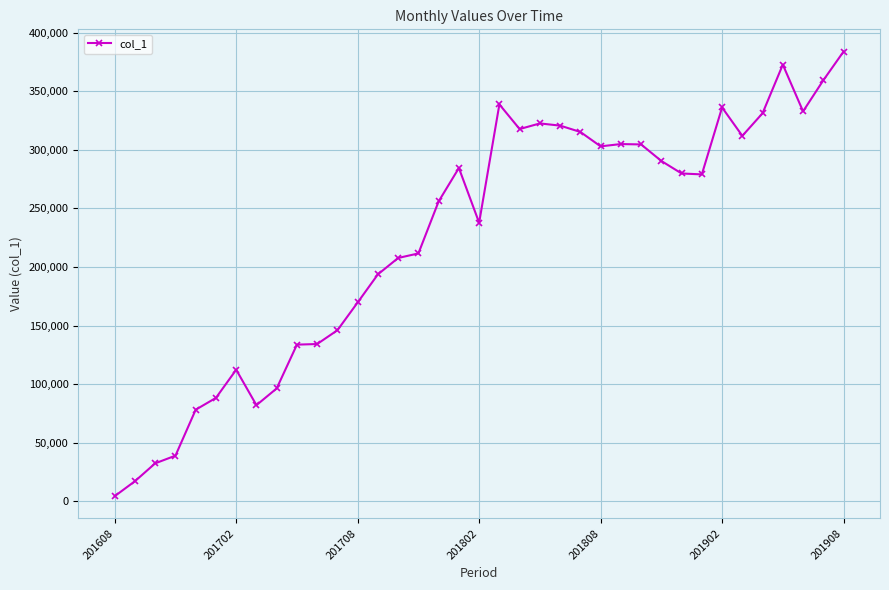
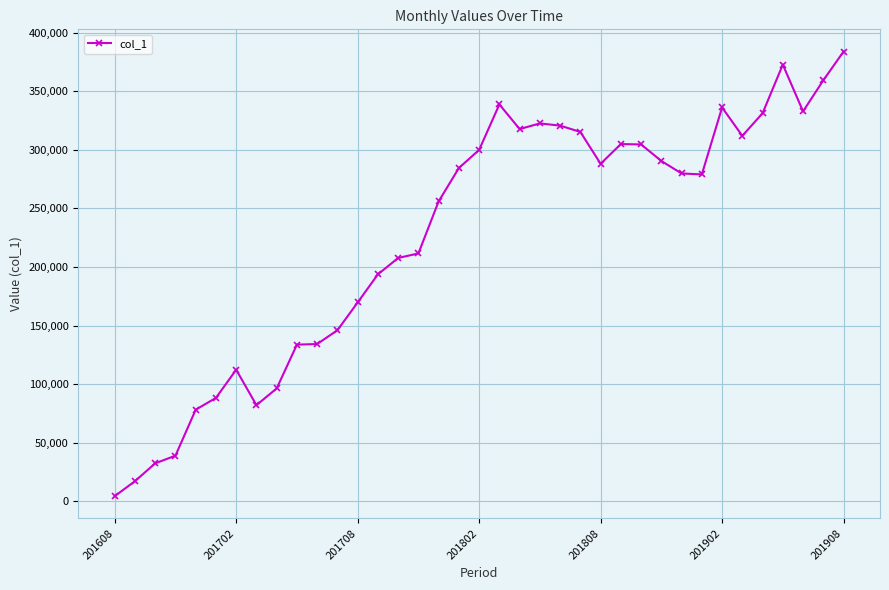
201802: 238,000 -> 300,000
201808: 303,000 -> 288,000
